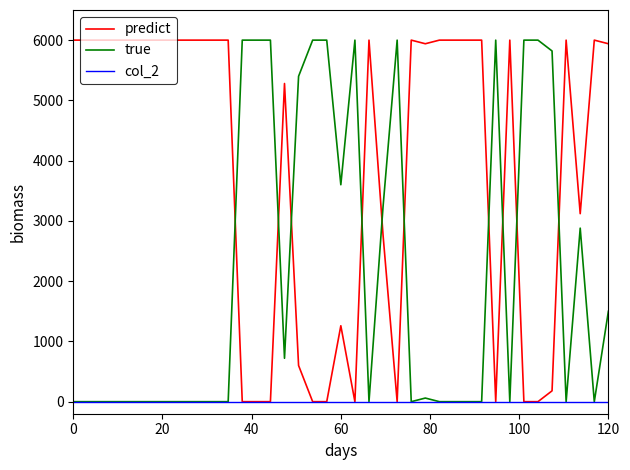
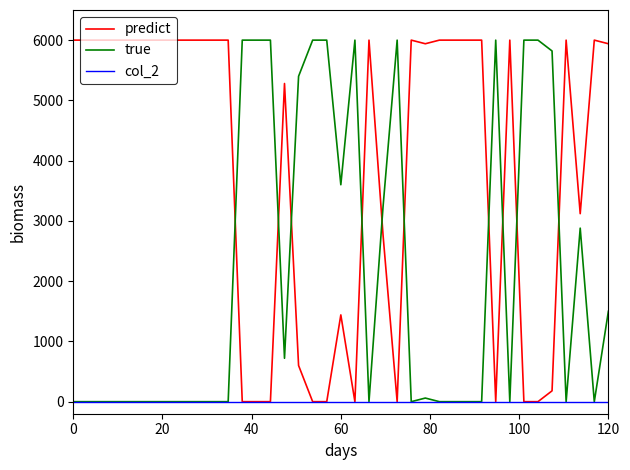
predict, 60: 1300 -> 1400
